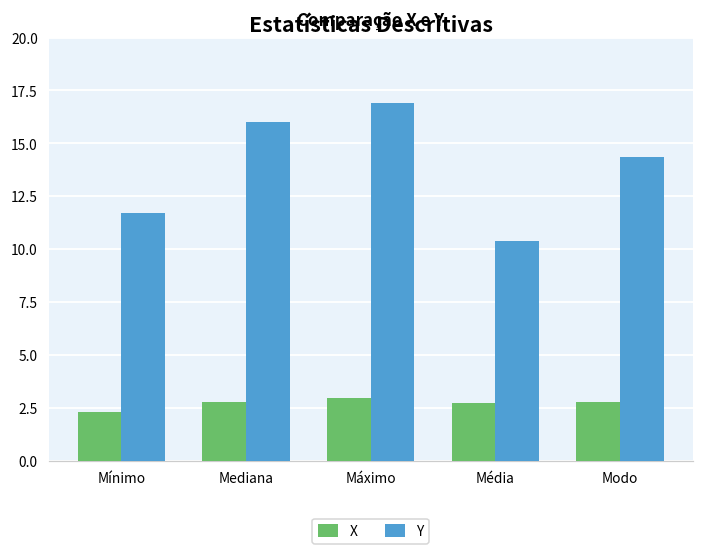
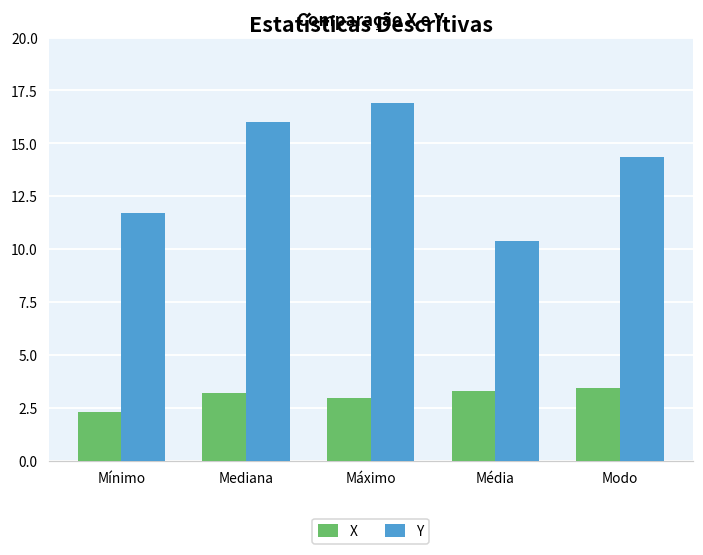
X, Mediana: 2.8 -> 3.2
X, Média: 2.7 -> 3.3
X, Modo: 2.8 -> 3.4
